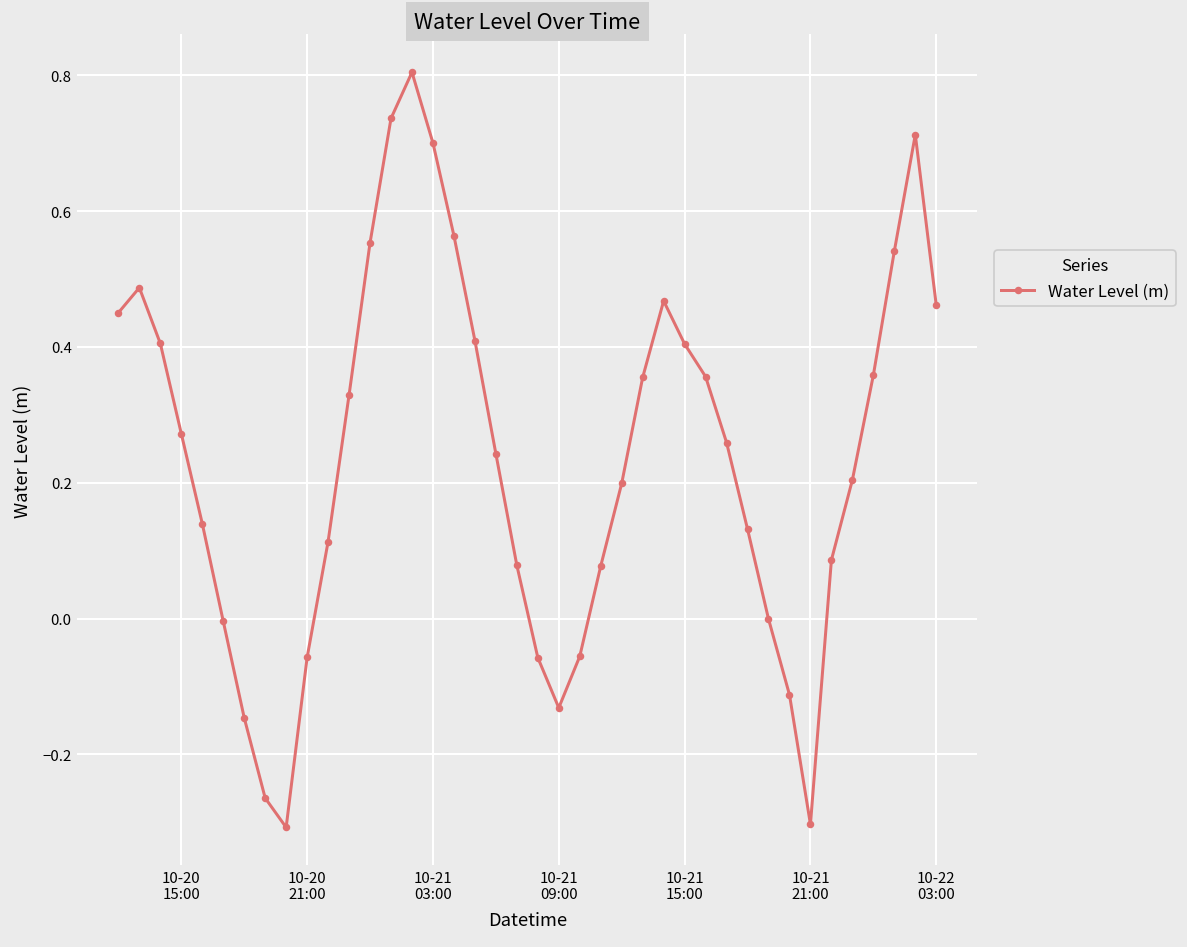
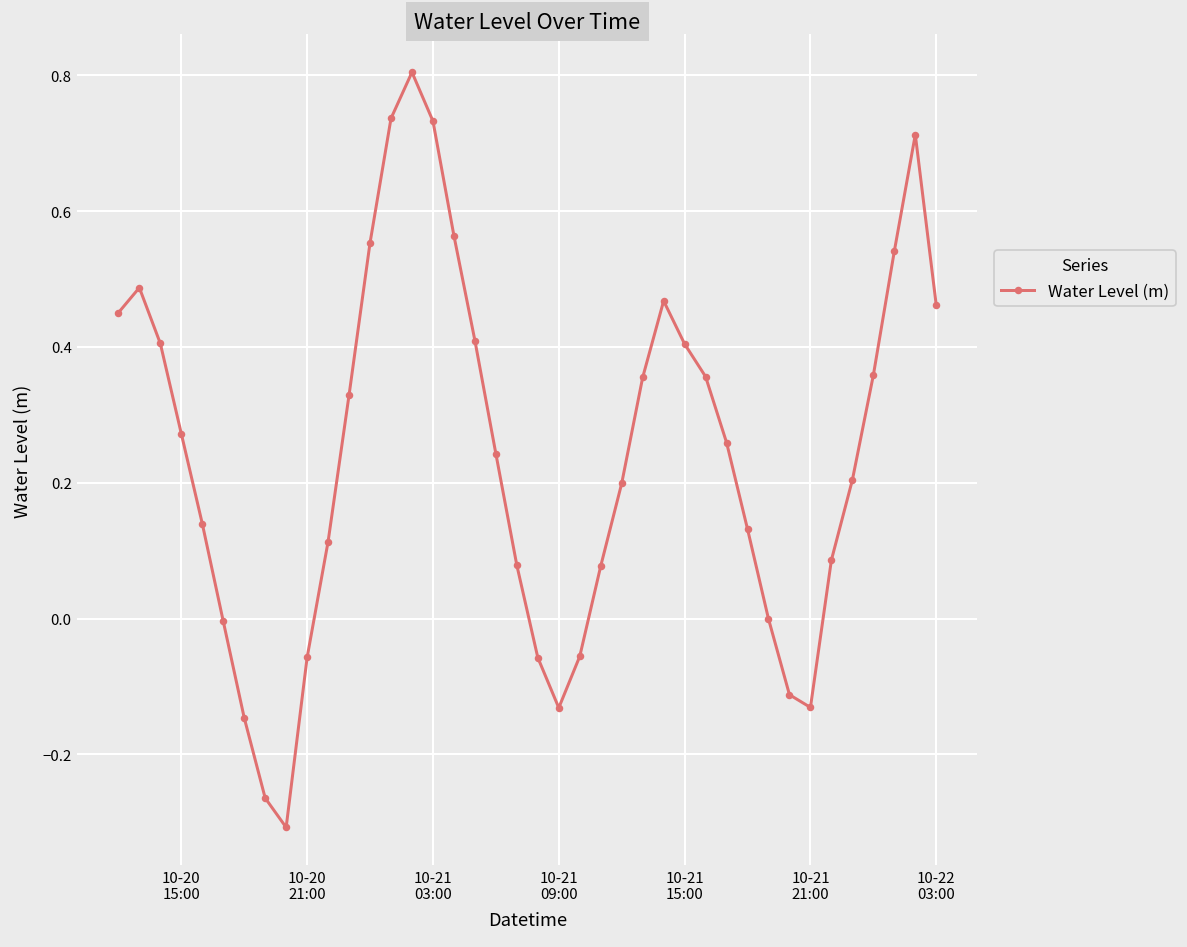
10-21 03:00: 0.70 -> 0.73
10-21 21:00: -0.30 -> -0.13
